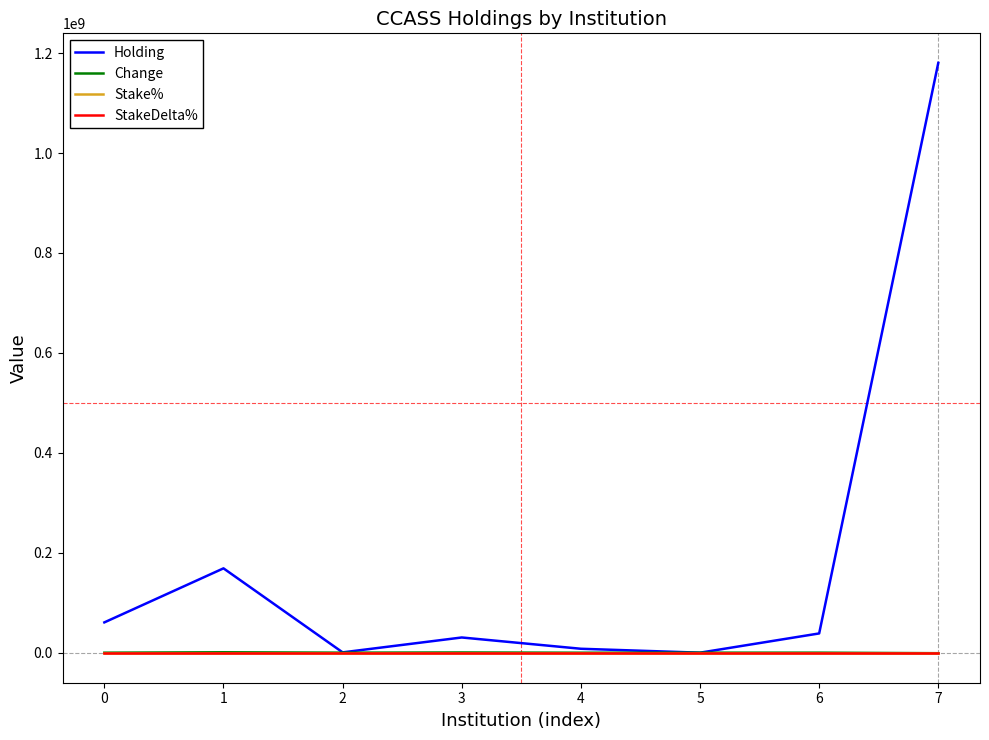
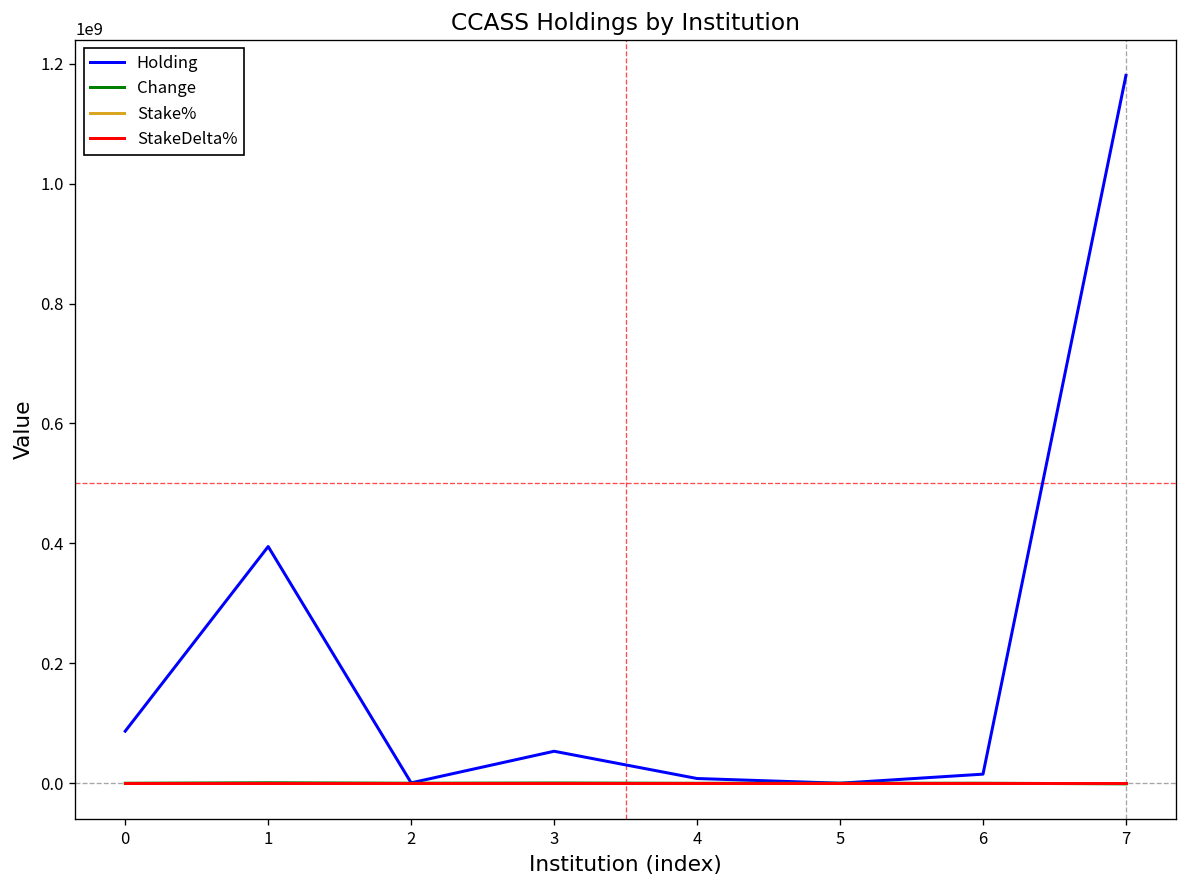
Holding, 0: 60000000 -> 90000000
Holding, 1: 170000000 -> 390000000
Holding, 3: 30000000 -> 50000000
Holding, 6: 40000000 -> 20000000
